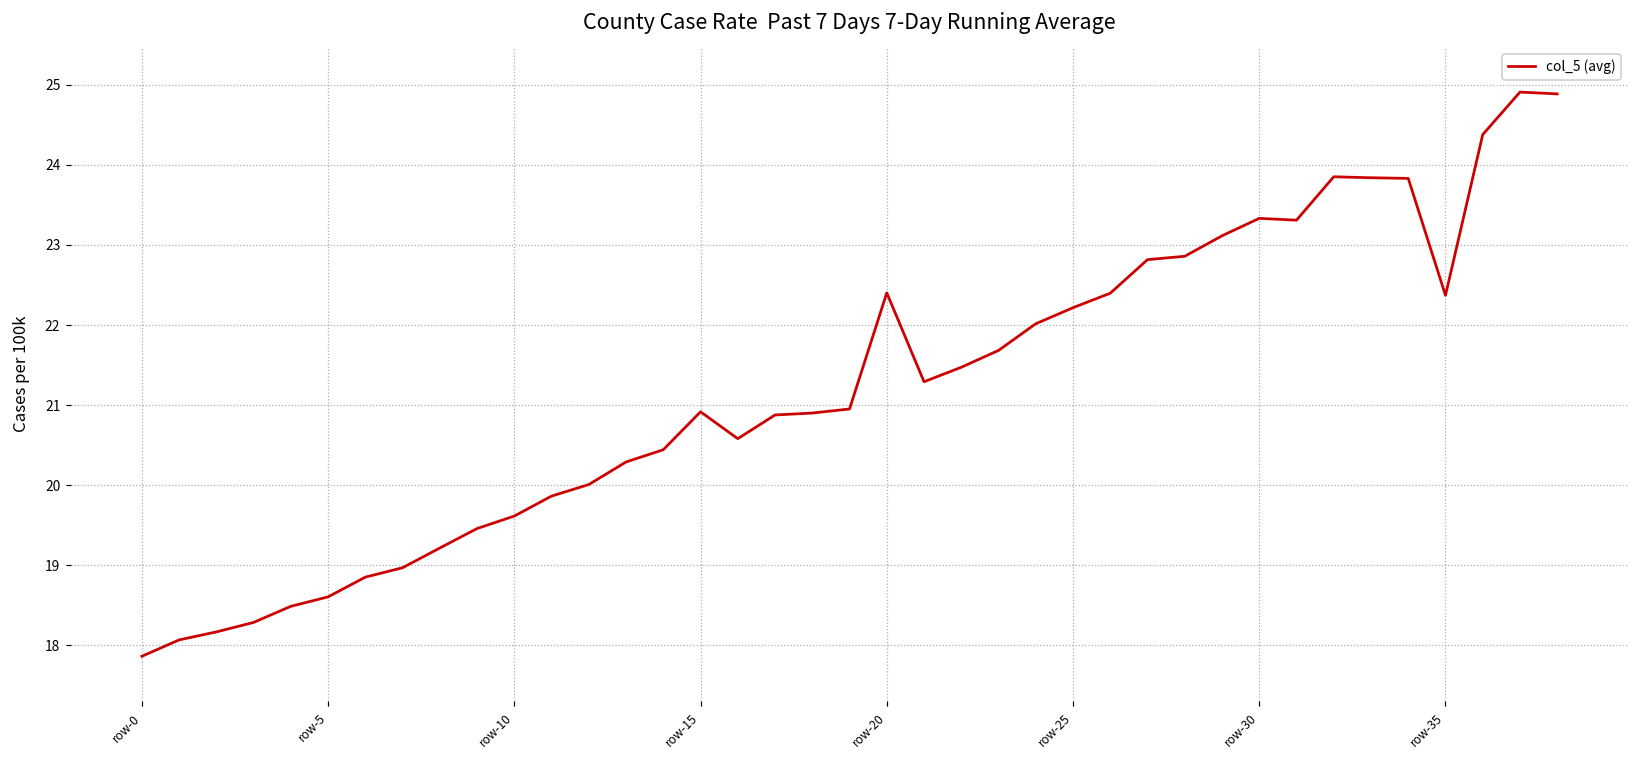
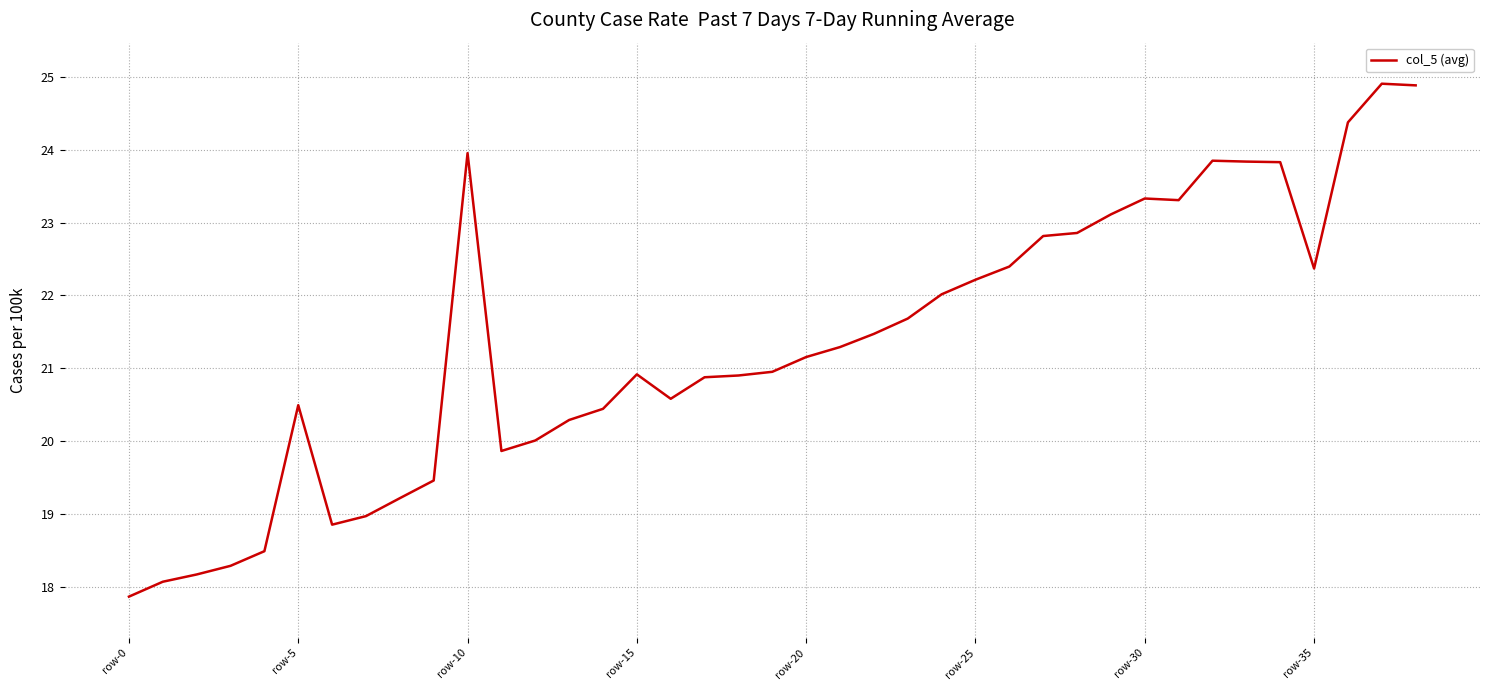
row-5: 18.6 -> 20.5
row-10: 19.6 -> 24.0
row-20: 22.4 -> 21.2
